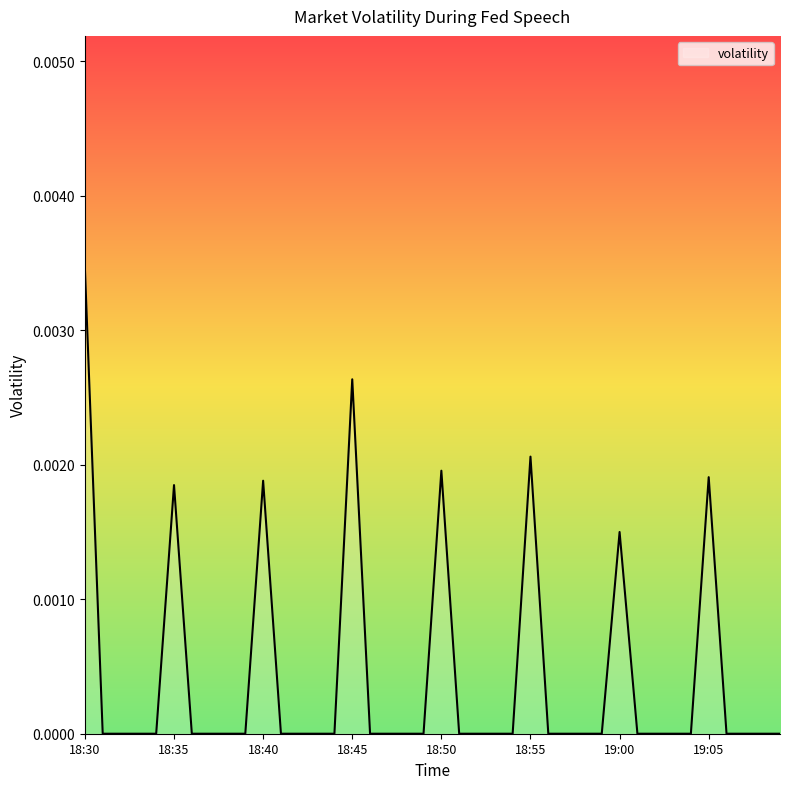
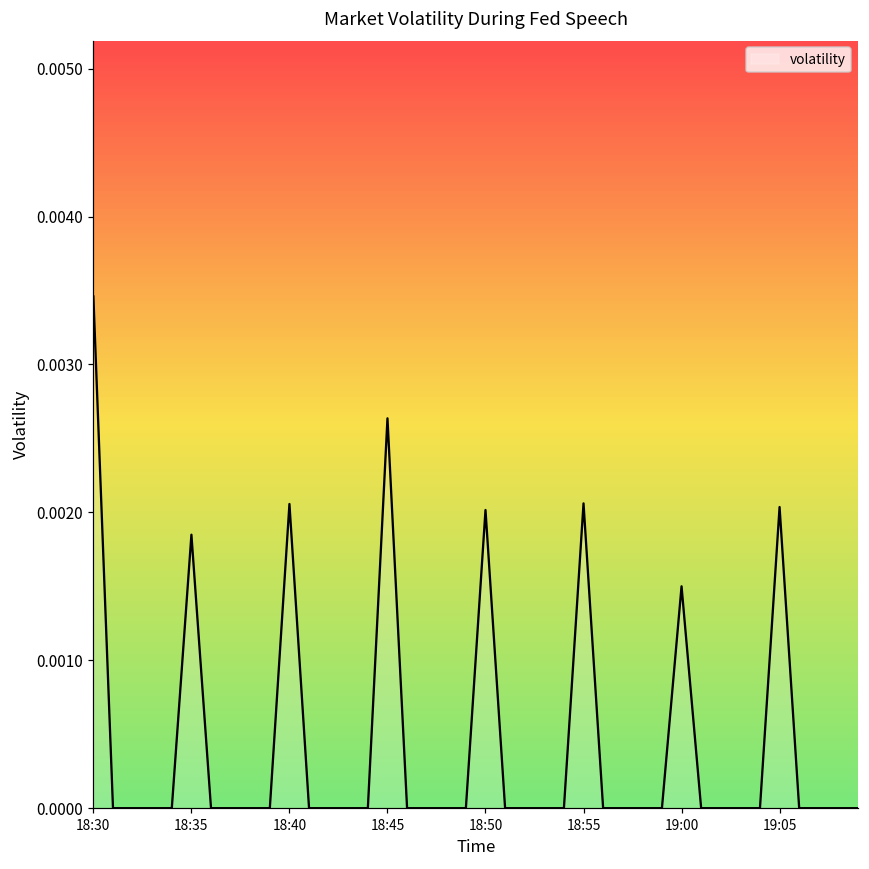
18:40: 0.00188 -> 0.00206
18:50: 0.00196 -> 0.00202
19:05: 0.00191 -> 0.00204
